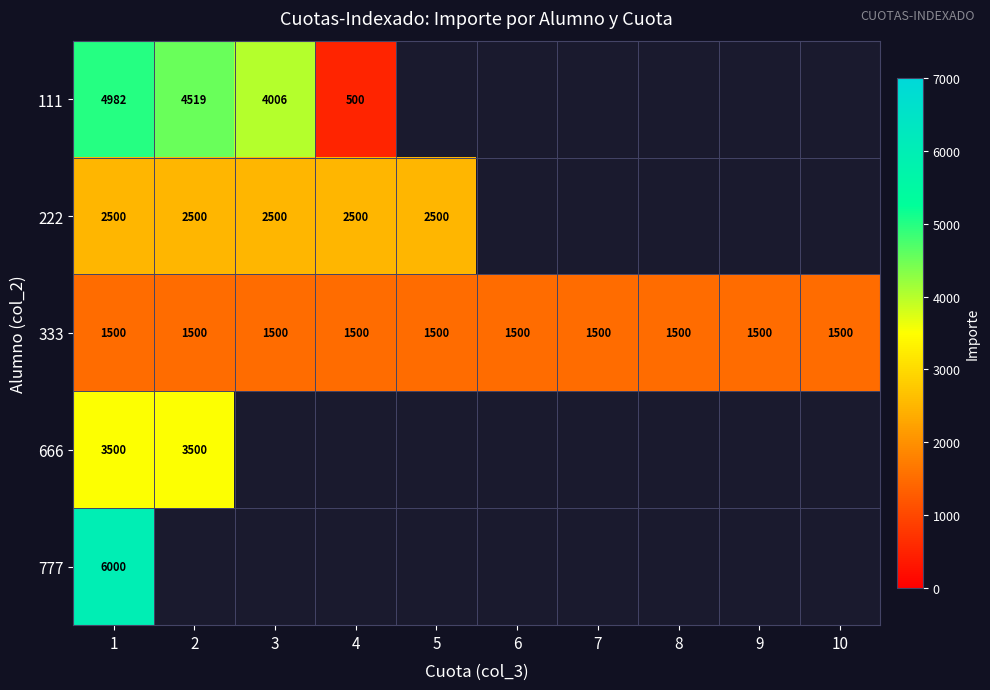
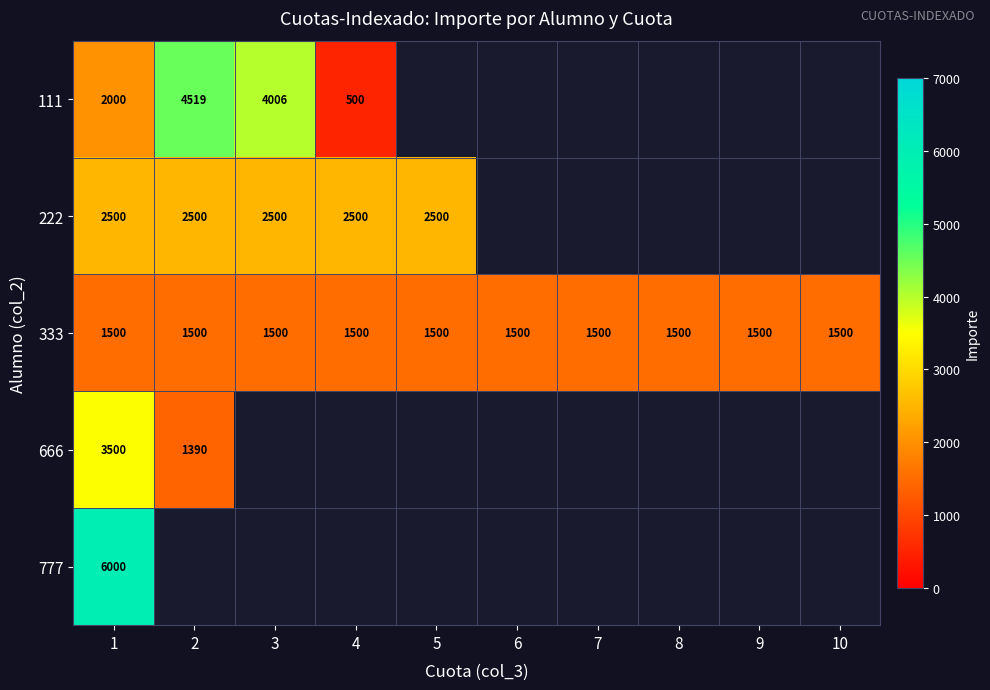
111, 1: 4982 -> 2000
666, 2: 3500 -> 1390
